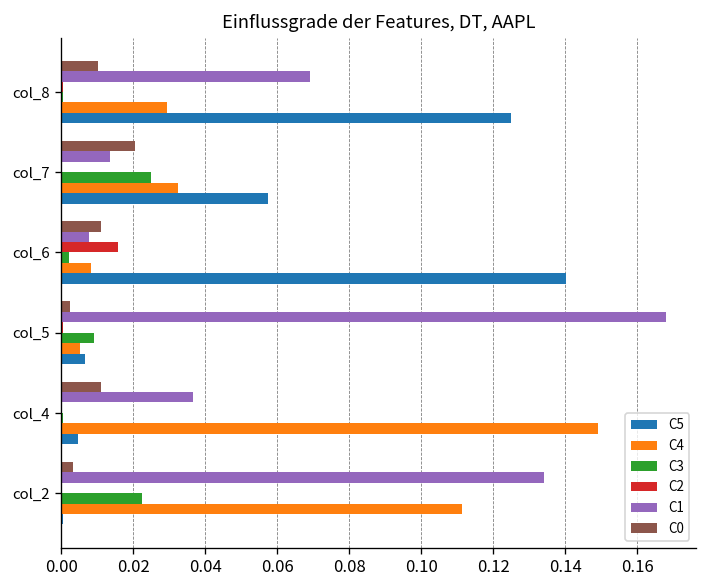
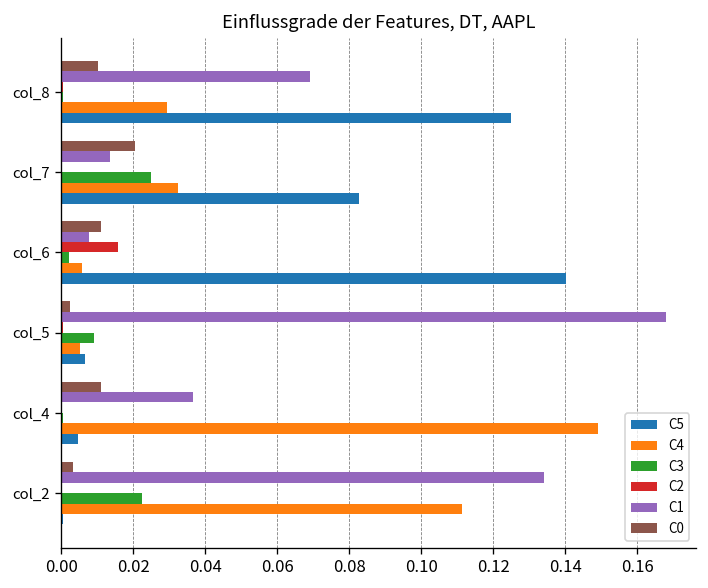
C5, col_7: 0.057 -> 0.083
C4, col_6: 0.008 -> 0.006
